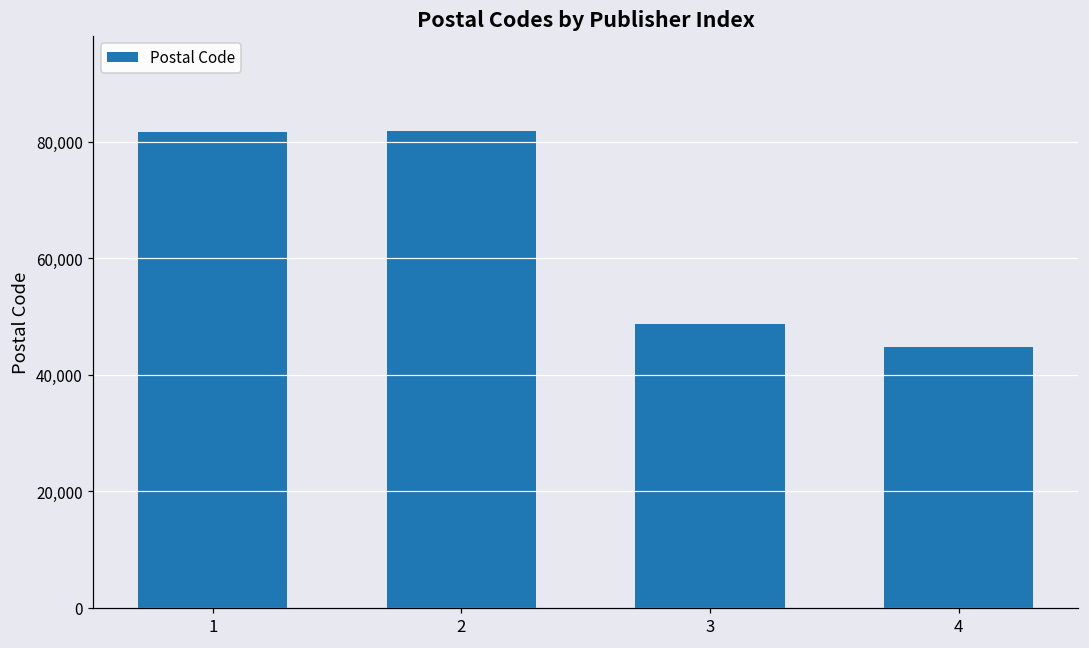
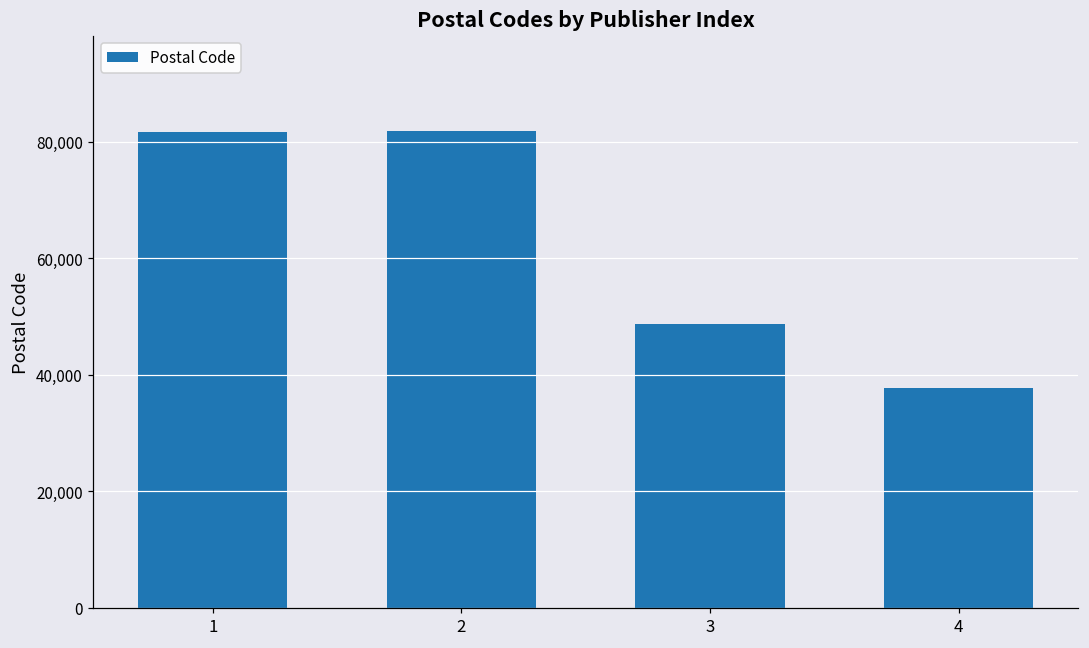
4: 45,000 -> 38,000
